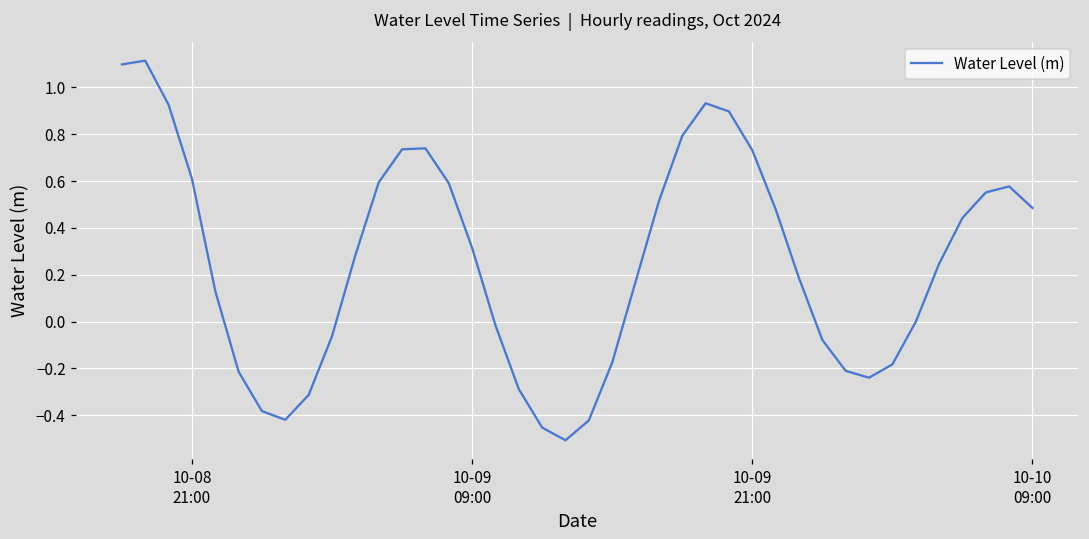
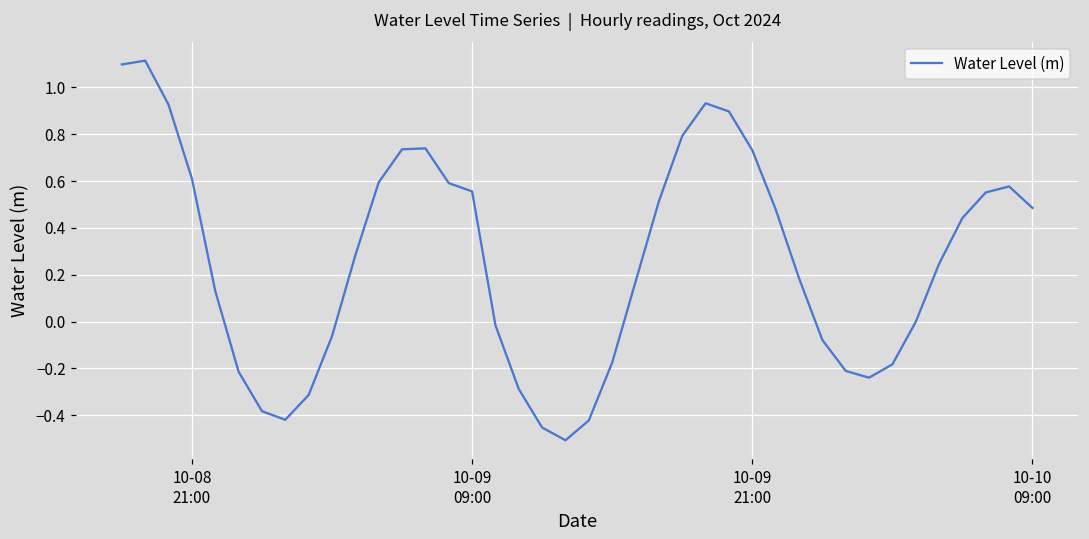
10-09 09:00: 0.31 -> 0.56
